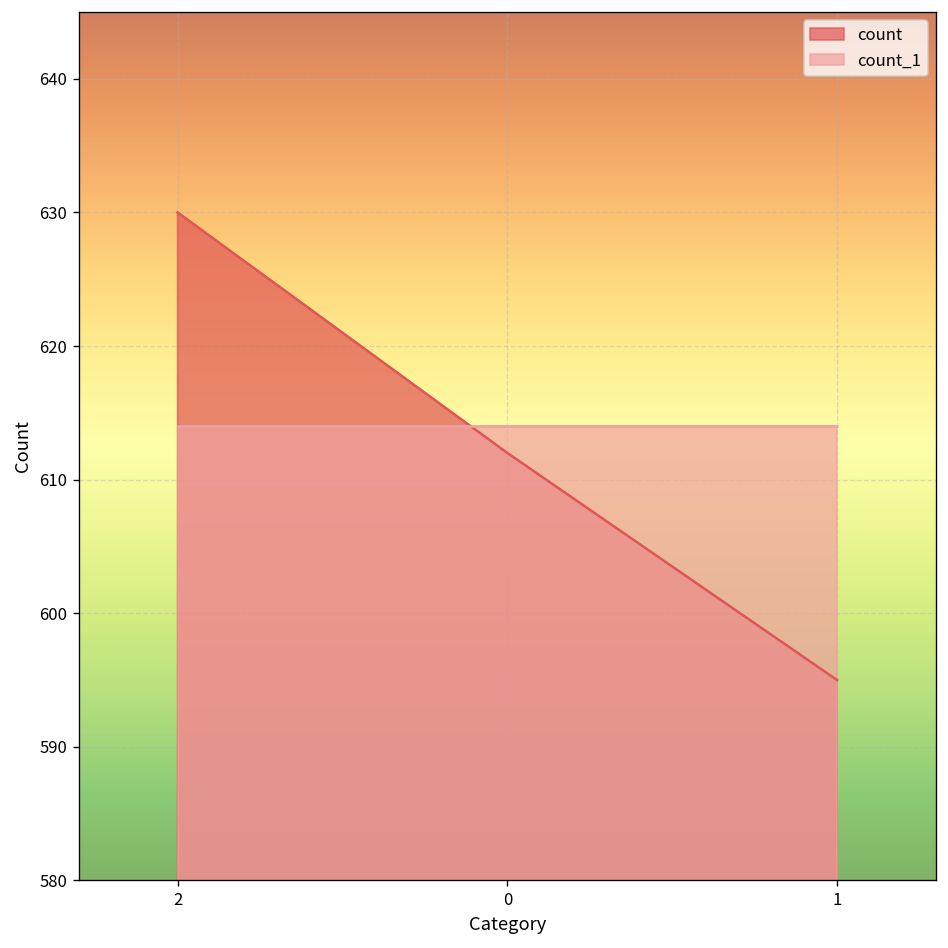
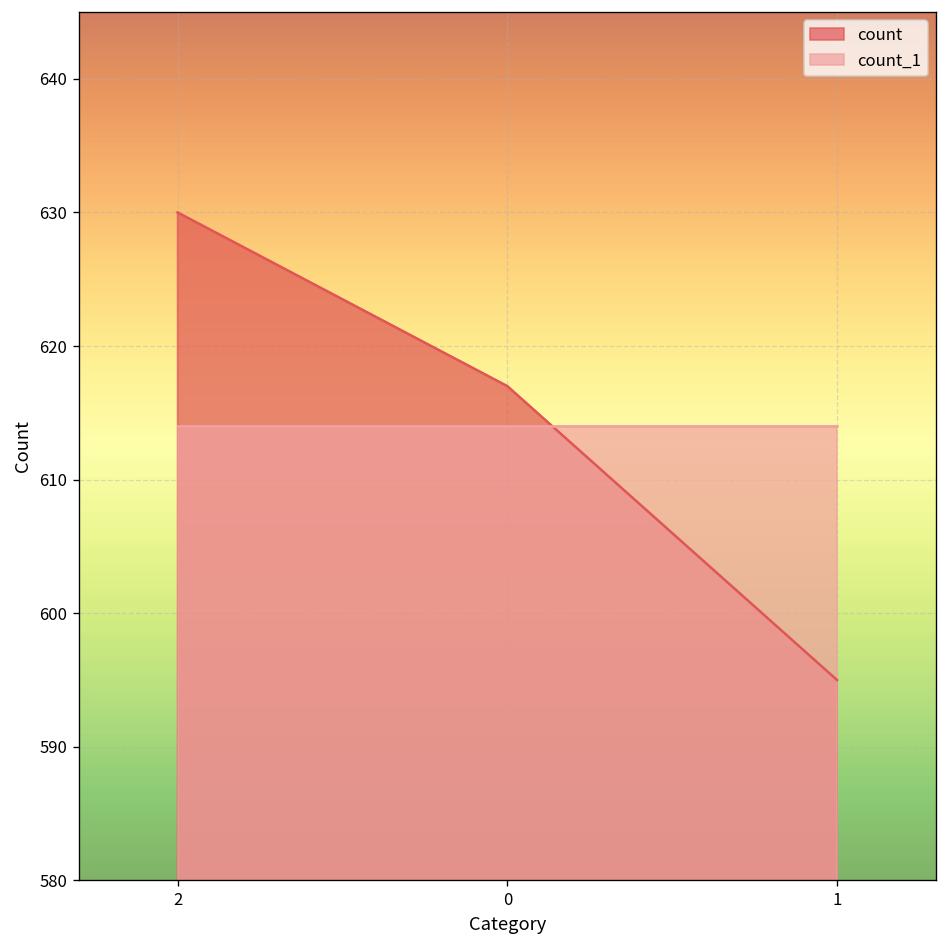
count, 0: 612 -> 617
